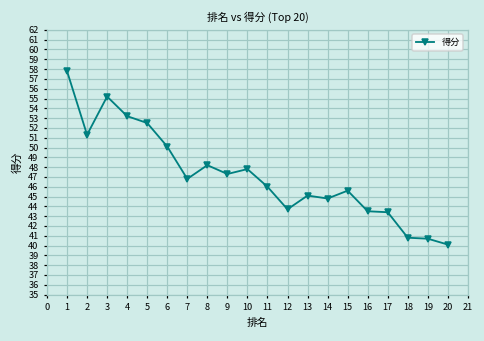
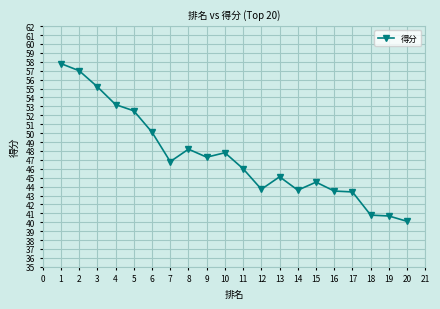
2: 51 -> 57
14: 45 -> 44
15: 46 -> 45
